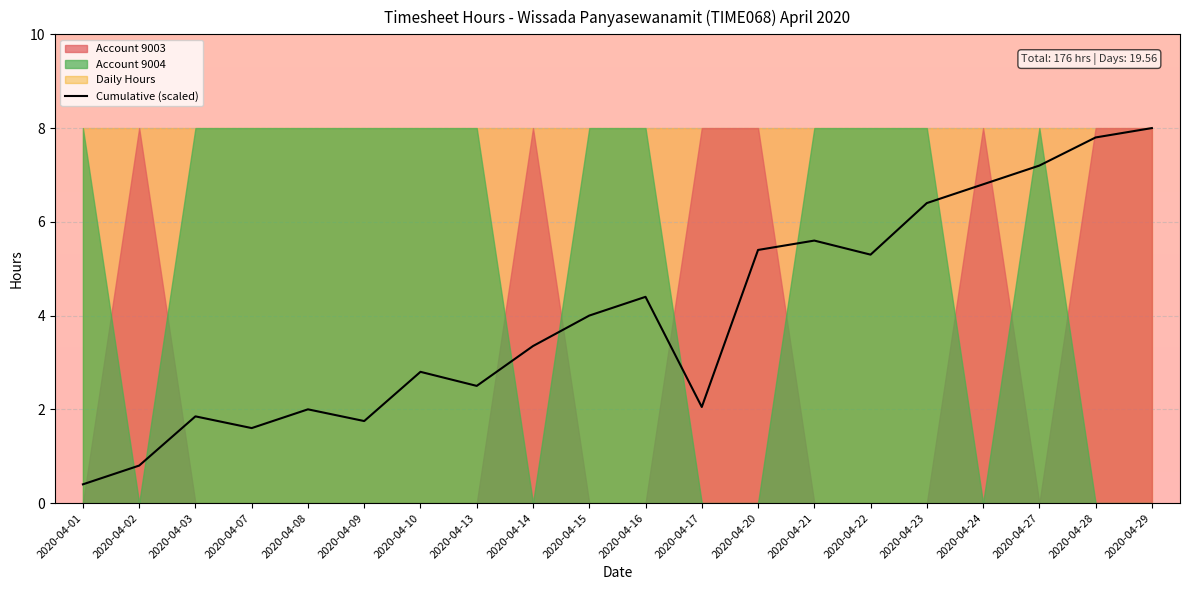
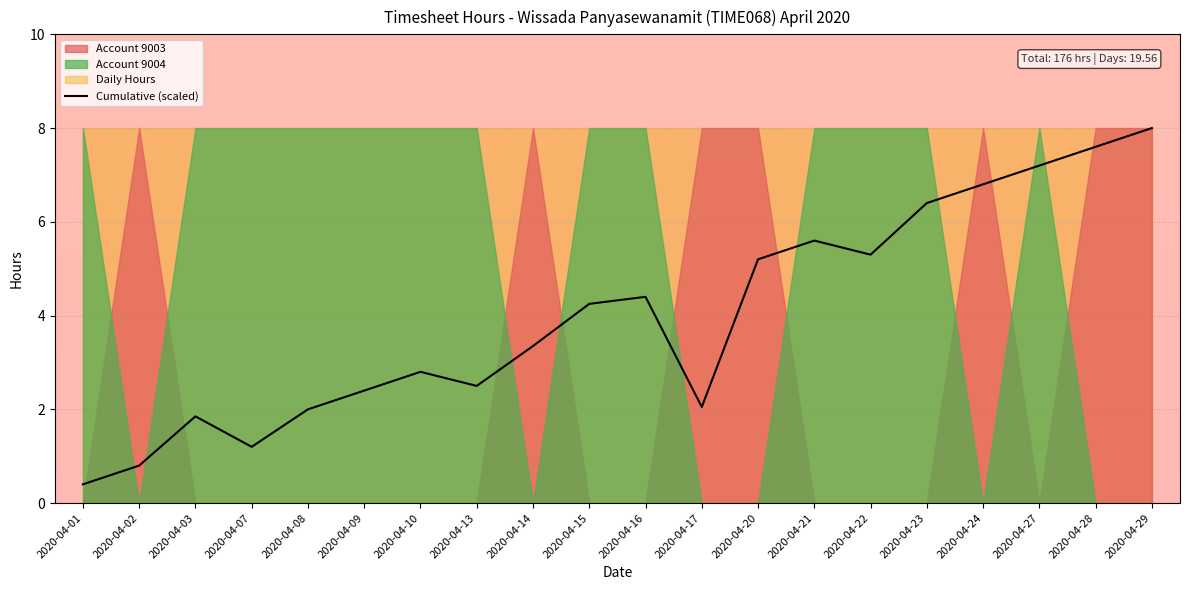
Cumulative (scaled), 2020-04-07: 1.6 -> 1.2
Cumulative (scaled), 2020-04-09: 1.8 -> 2.4
Cumulative (scaled), 2020-04-15: 4.0 -> 4.3
Cumulative (scaled), 2020-04-20: 5.4 -> 5.2
Cumulative (scaled), 2020-04-28: 7.8 -> 7.6
